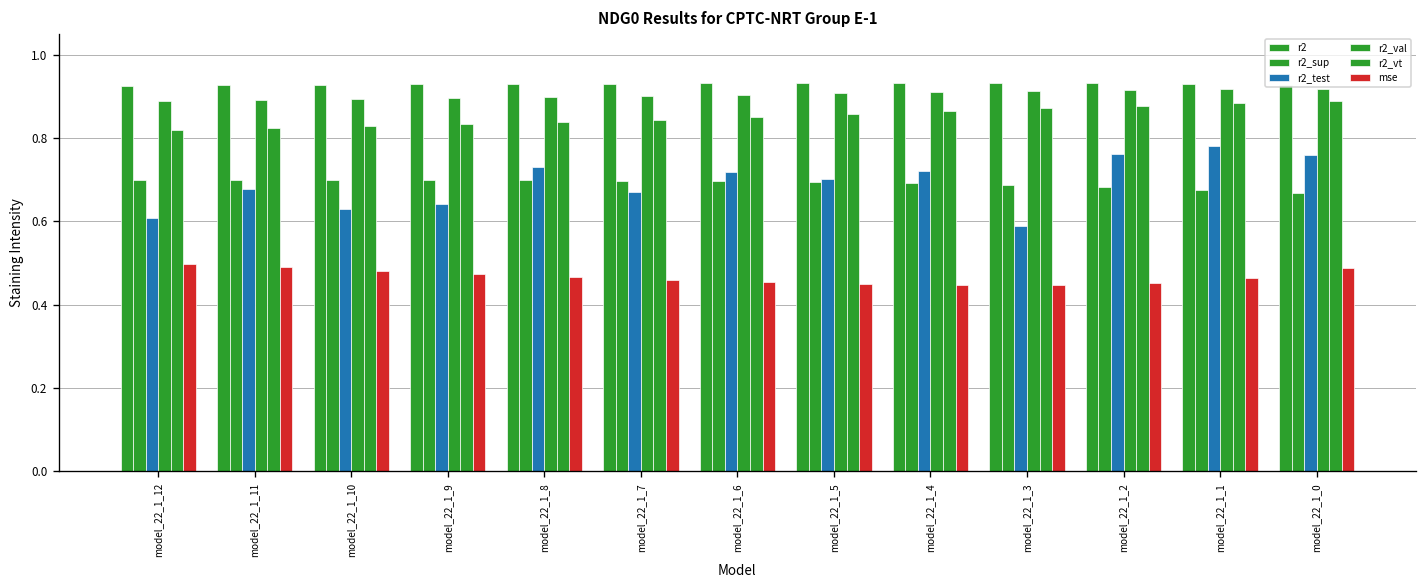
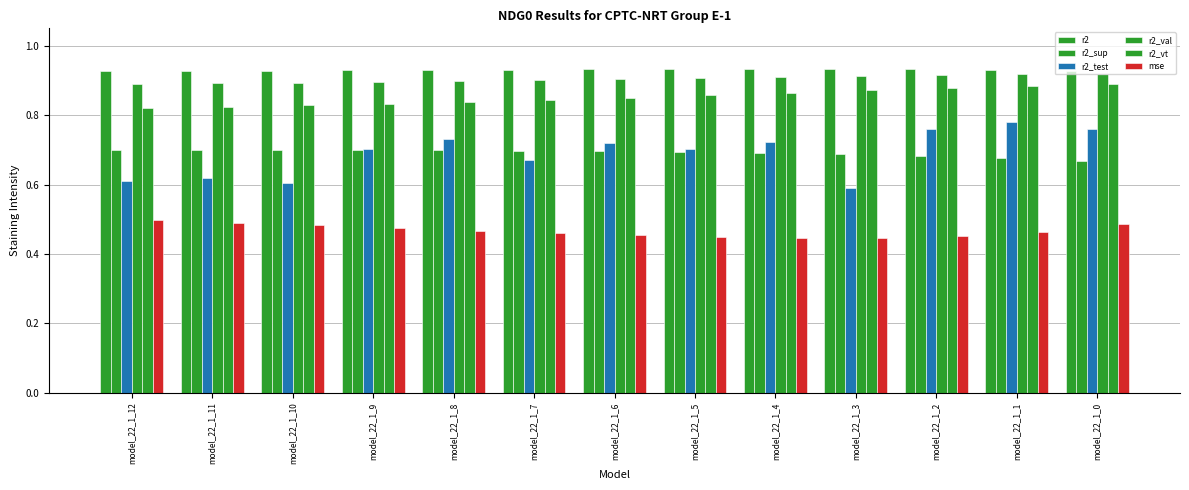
r2_test, model_22_1_11: 0.68 -> 0.62
r2_test, model_22_1_10: 0.63 -> 0.61
r2_test, model_22_1_9: 0.64 -> 0.70
